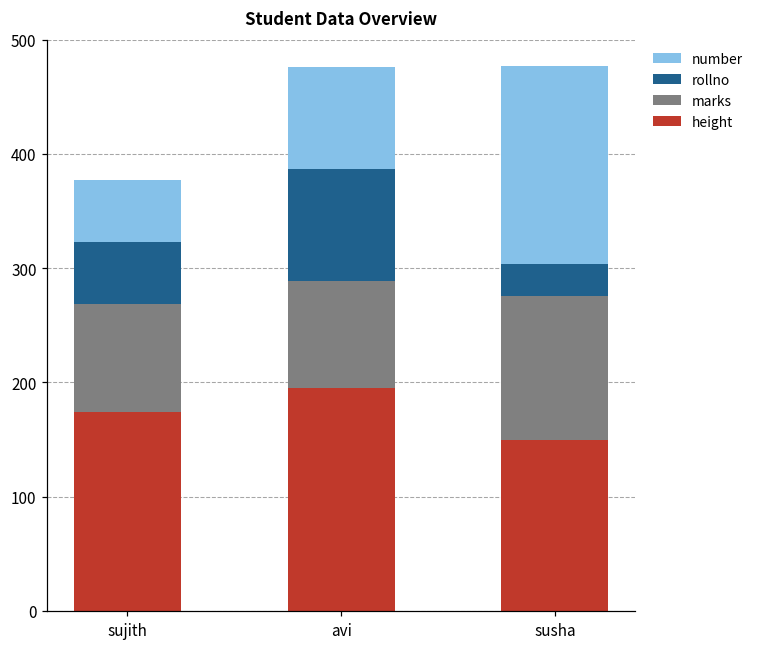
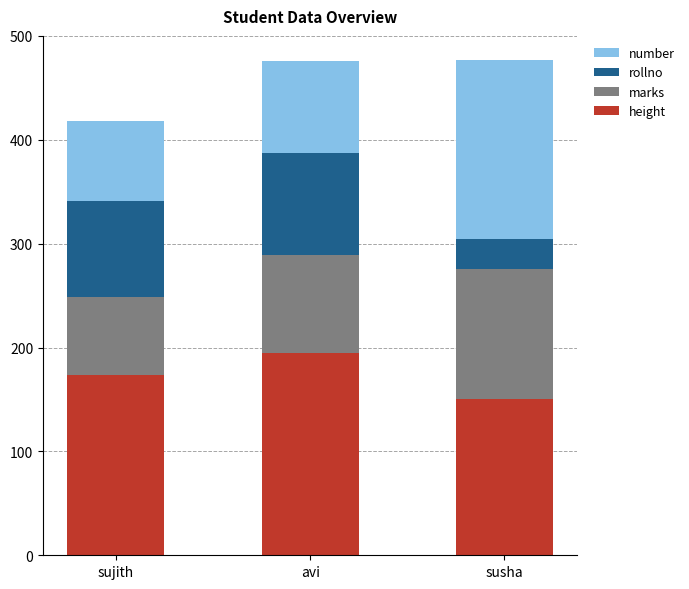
marks, sujith: 95 -> 75
rollno, sujith: 54 -> 92
number, sujith: 54 -> 77
